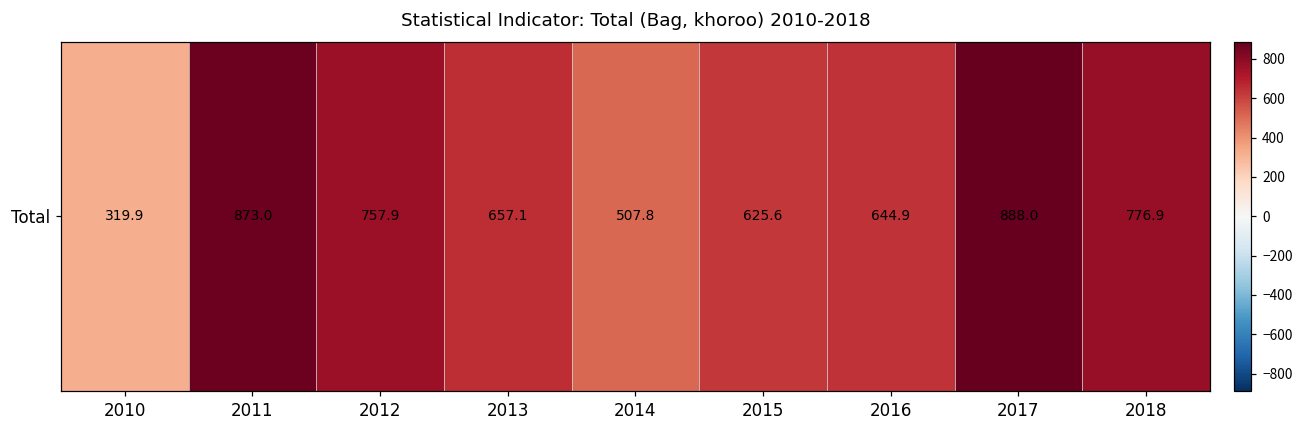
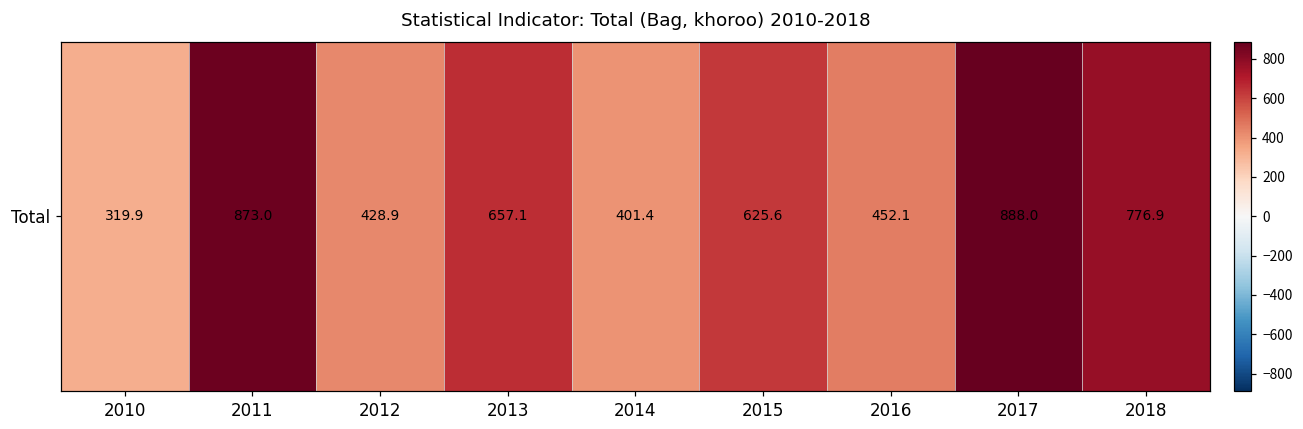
Total, 2012: 757.9 -> 428.9
Total, 2014: 507.8 -> 401.4
Total, 2016: 644.9 -> 452.1
